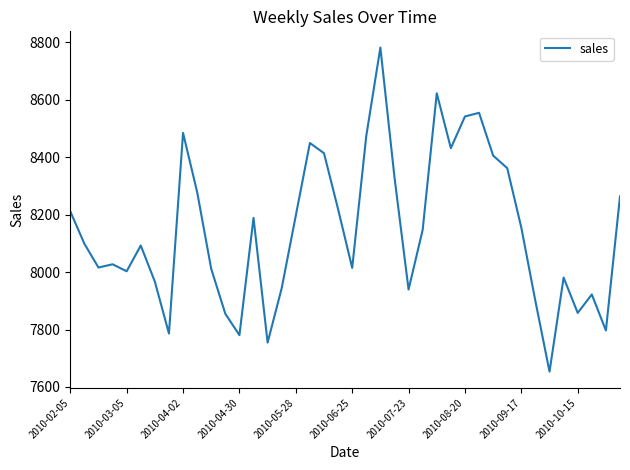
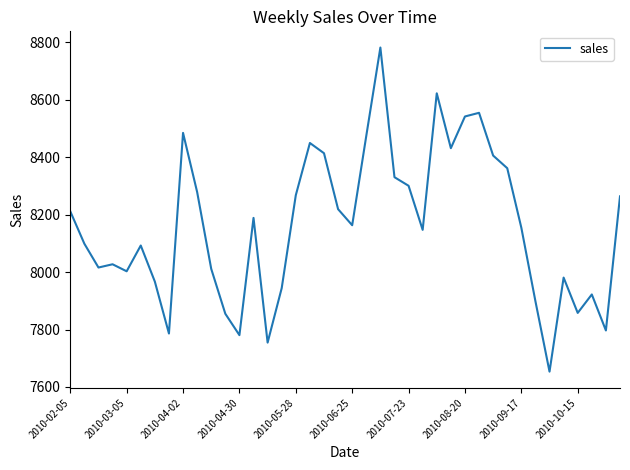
2010-05-28: 8200 -> 8270
2010-06-25: 8010 -> 8160
2010-07-23: 7940 -> 8300
